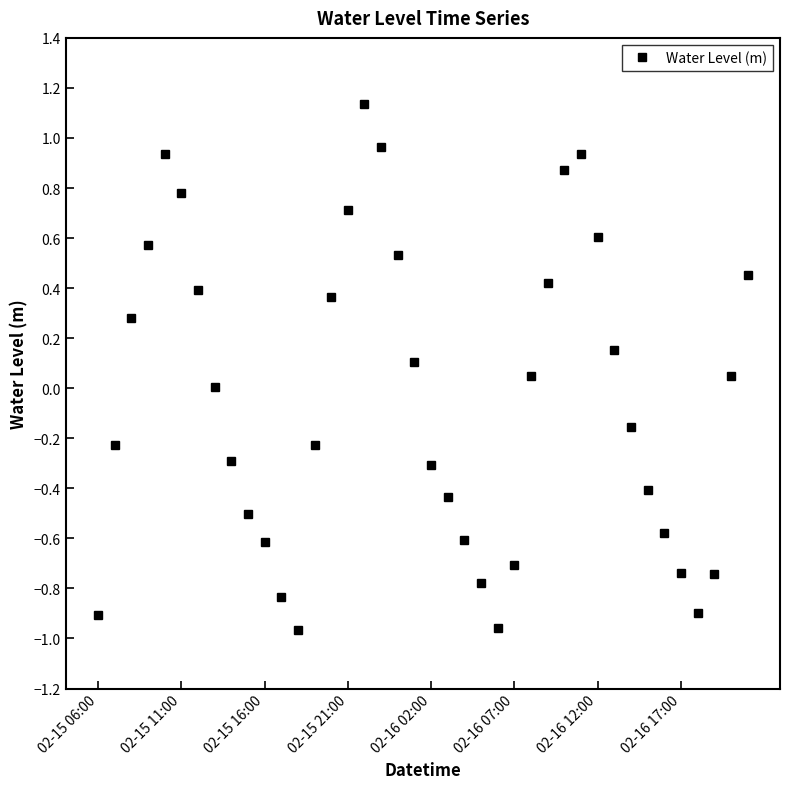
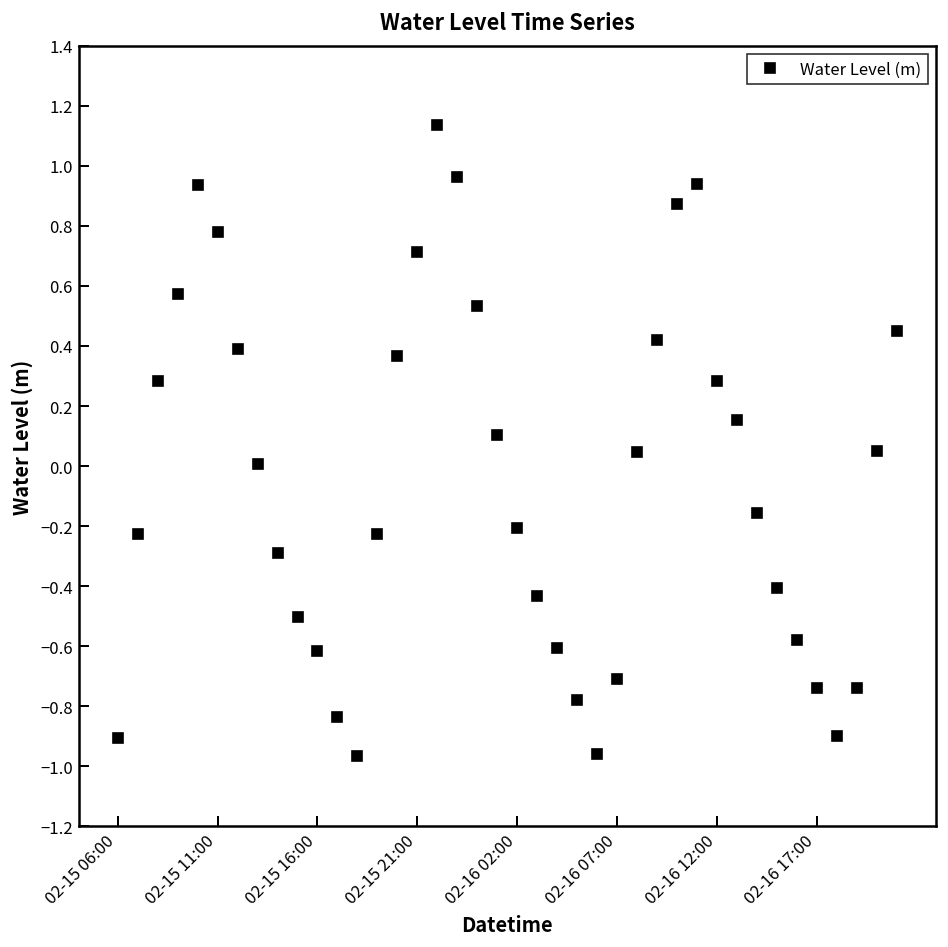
02-16 02:00: -0.31 -> -0.21
02-16 12:00: 0.60 -> 0.28
